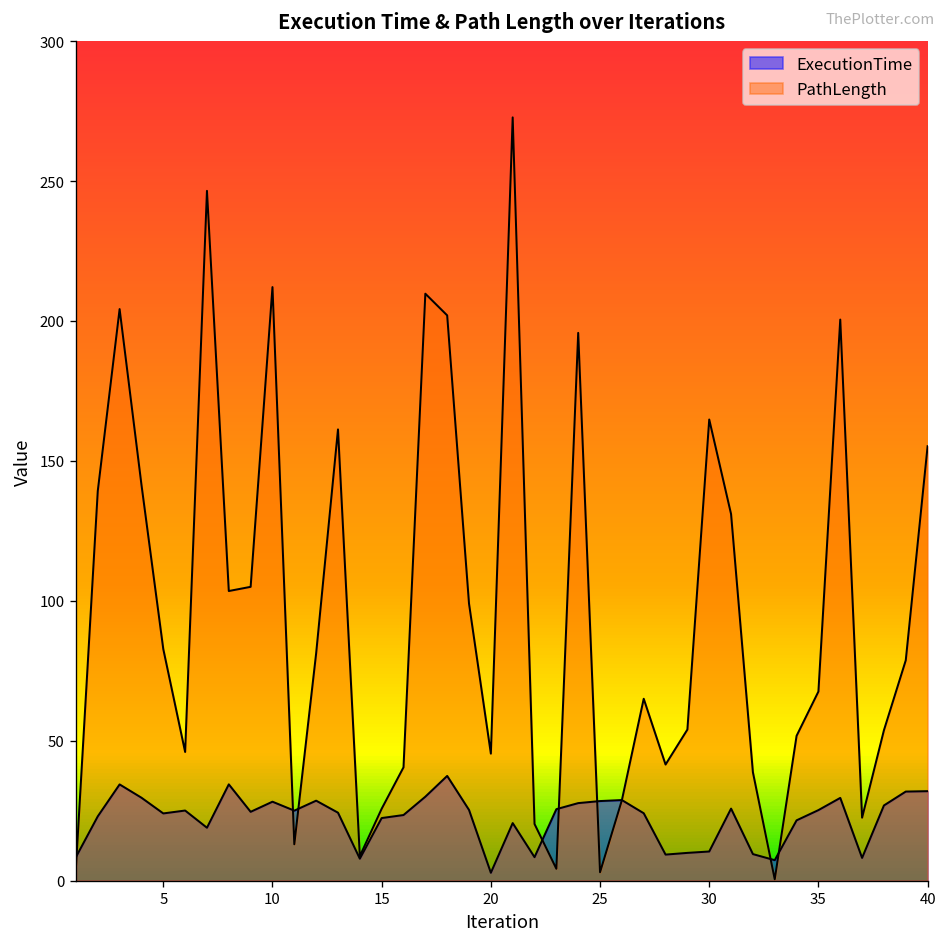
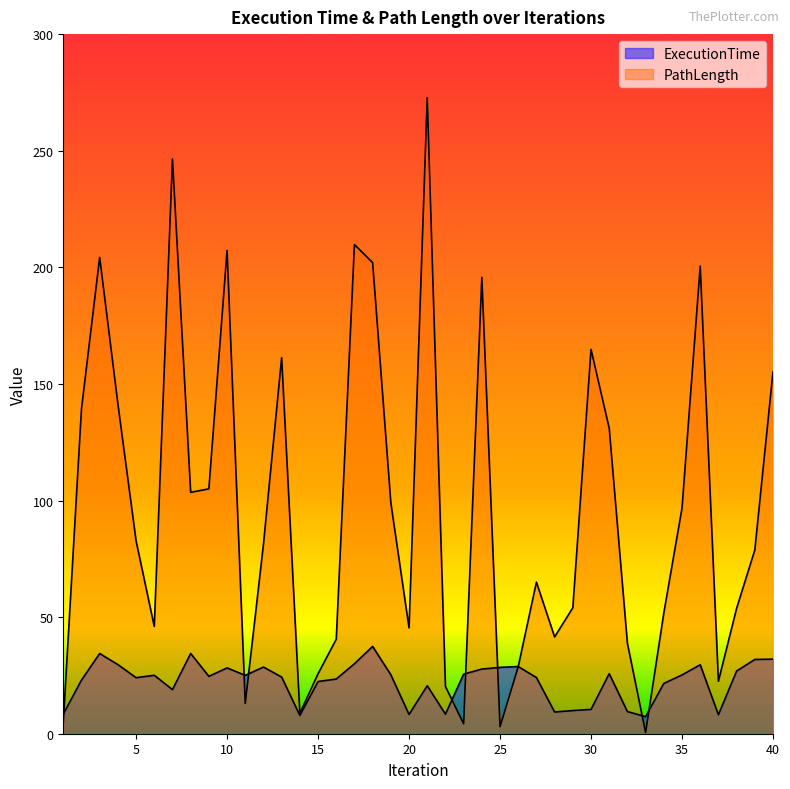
PathLength, 10: 212 -> 207
ExecutionTime, 20: 3 -> 8
PathLength, 35: 68 -> 97
